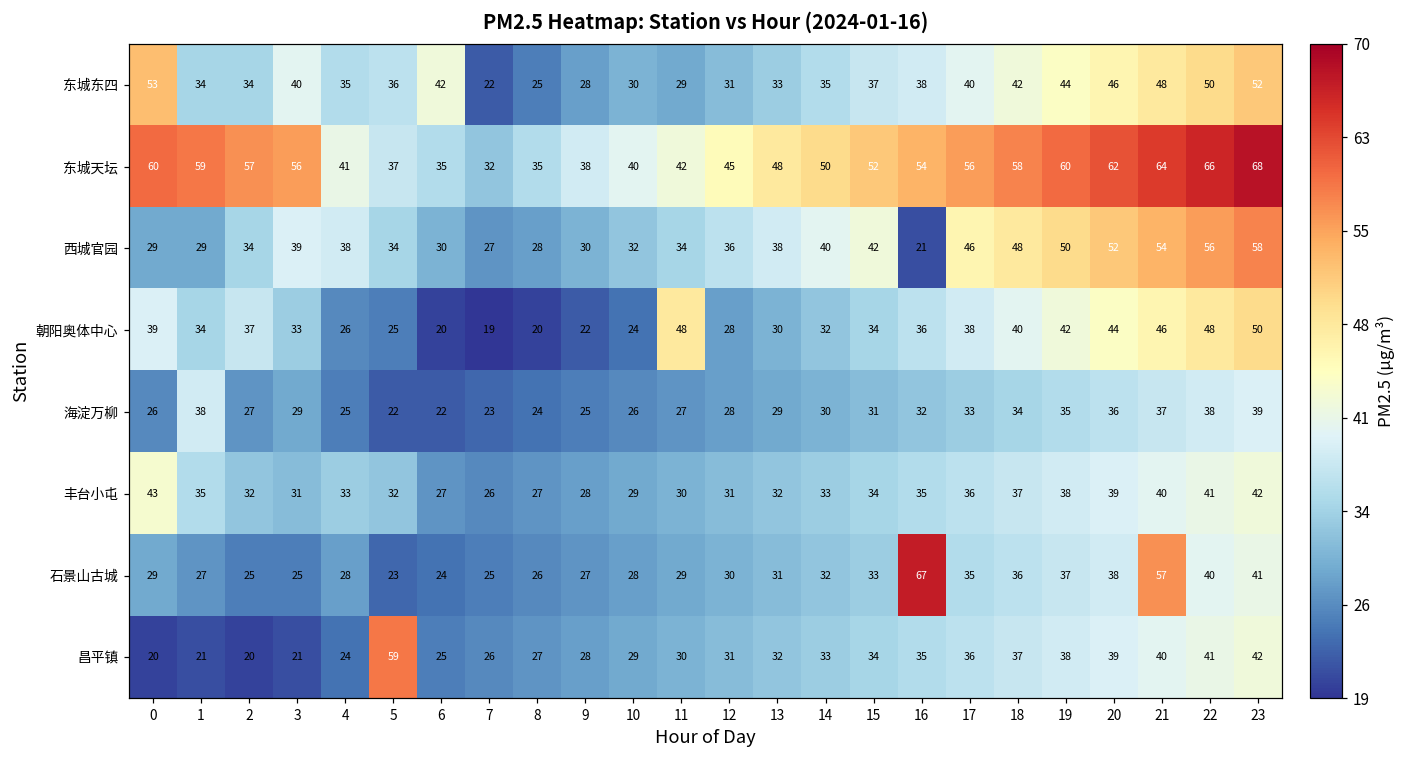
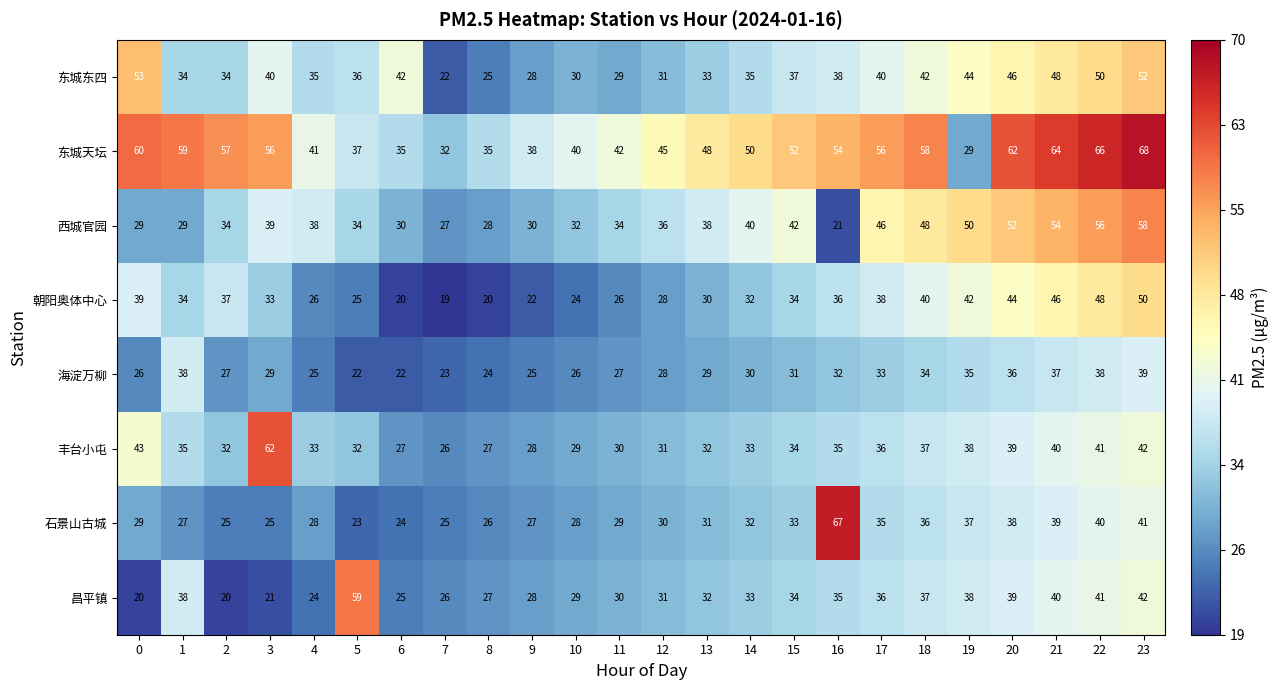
东城天坛, 19: 60 -> 29
朝阳奥体中心, 11: 48 -> 26
丰台小屯, 3: 31 -> 62
石景山古城, 21: 57 -> 39
昌平镇, 1: 21 -> 38
